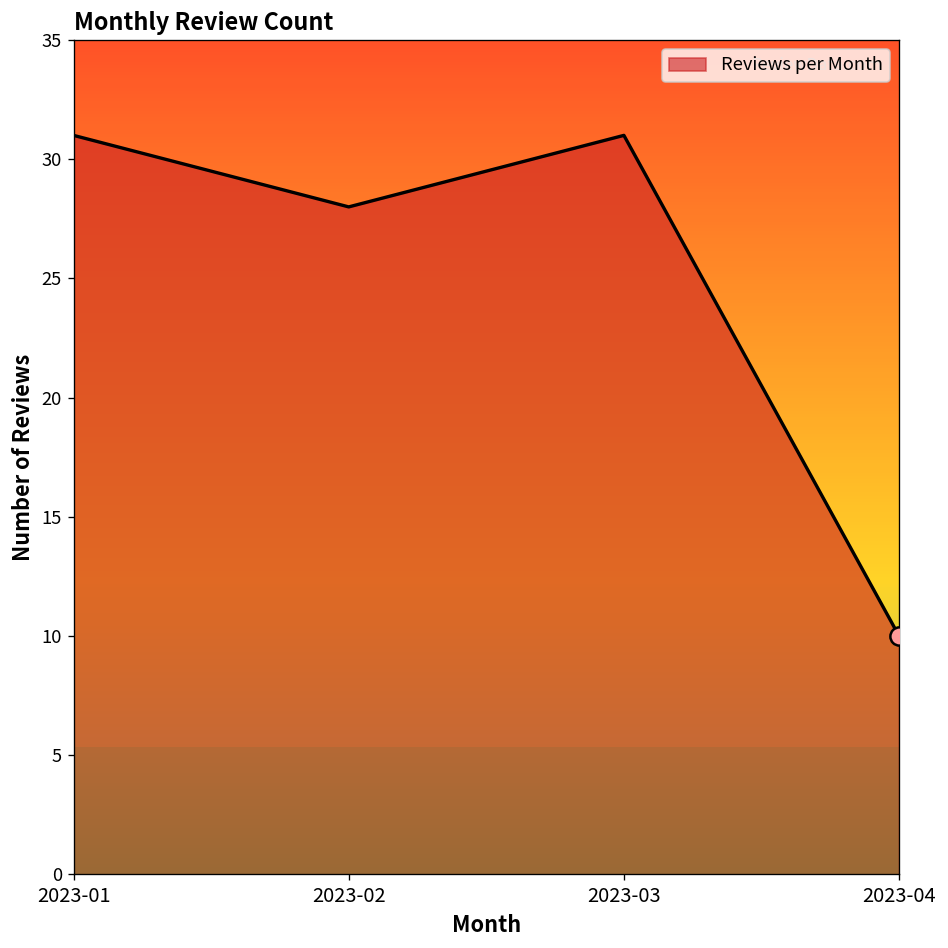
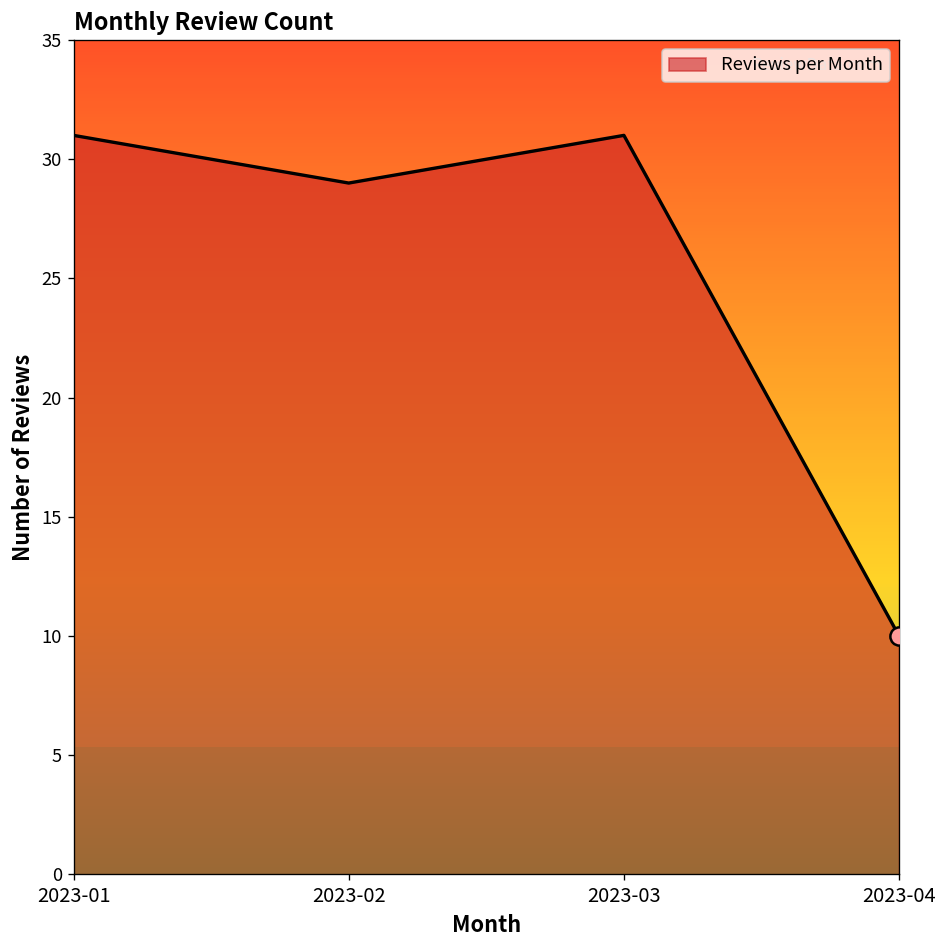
Reviews per Month, 2023-02: 28 -> 29
